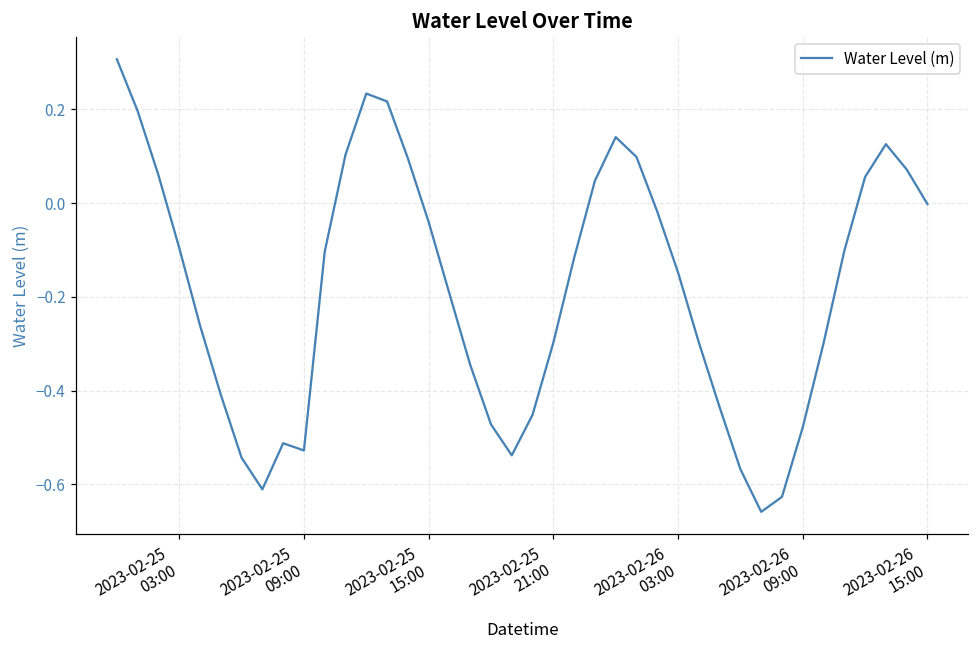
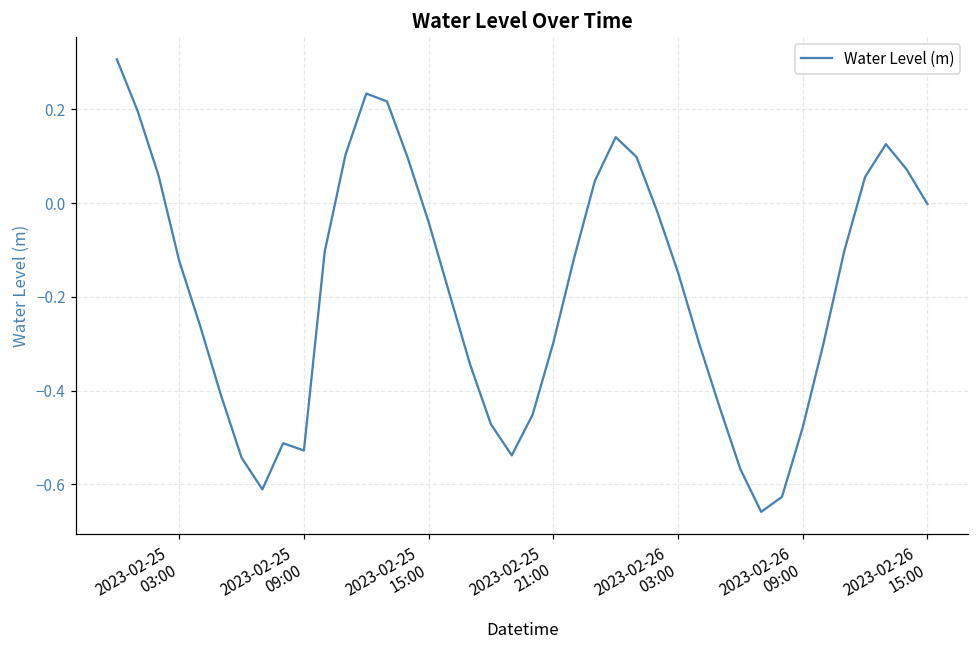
2023-02-25 03:00: -0.10 -> -0.12
